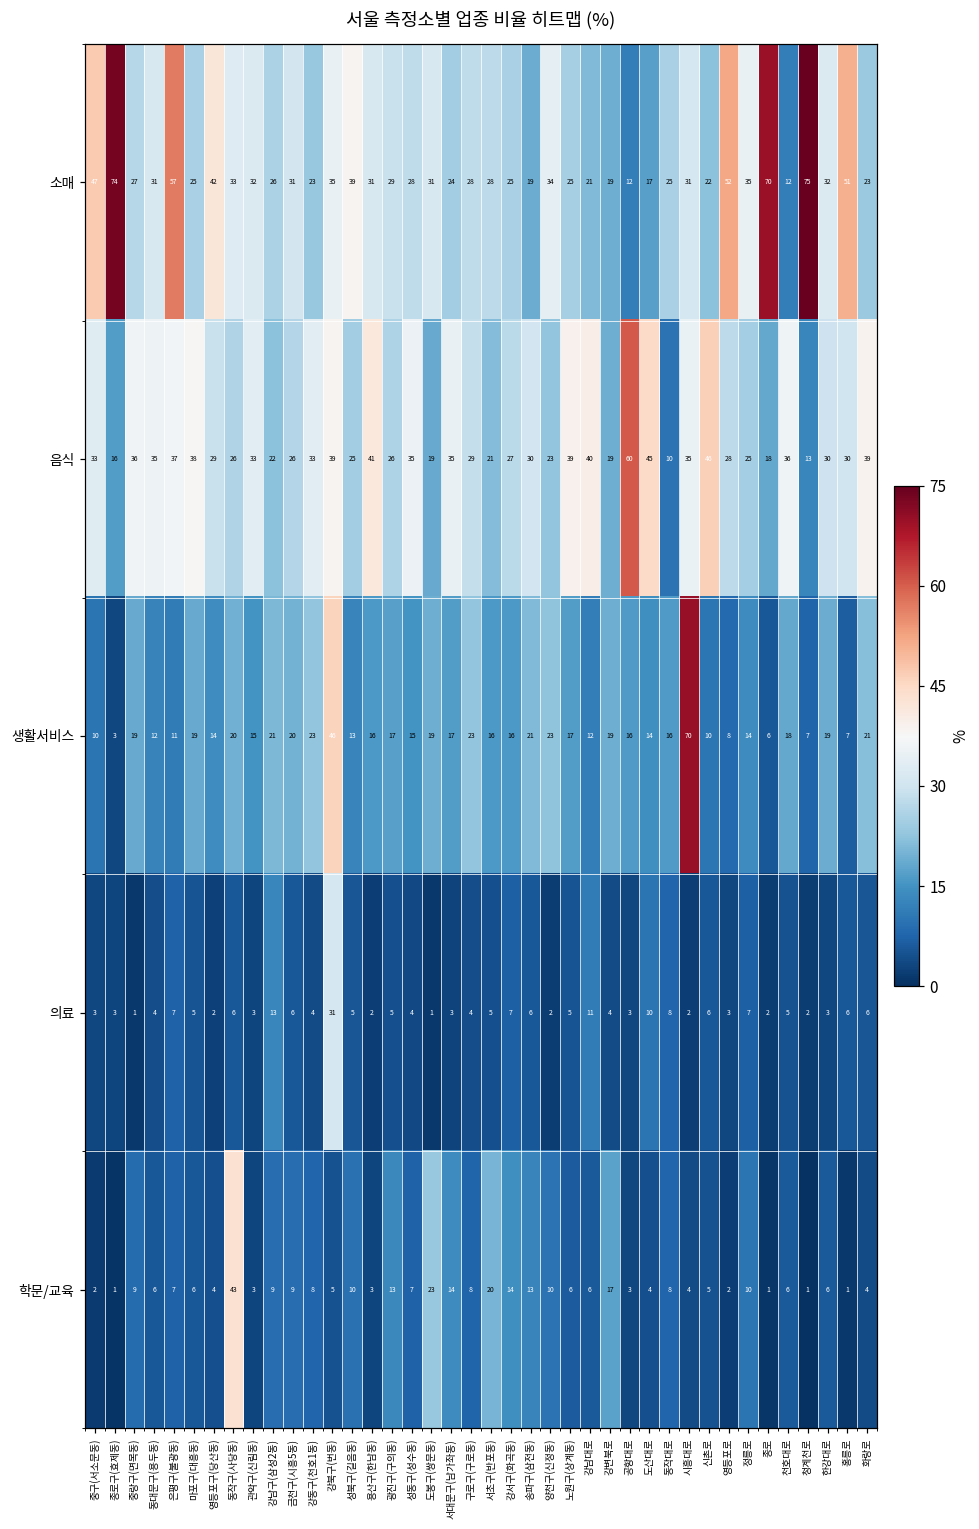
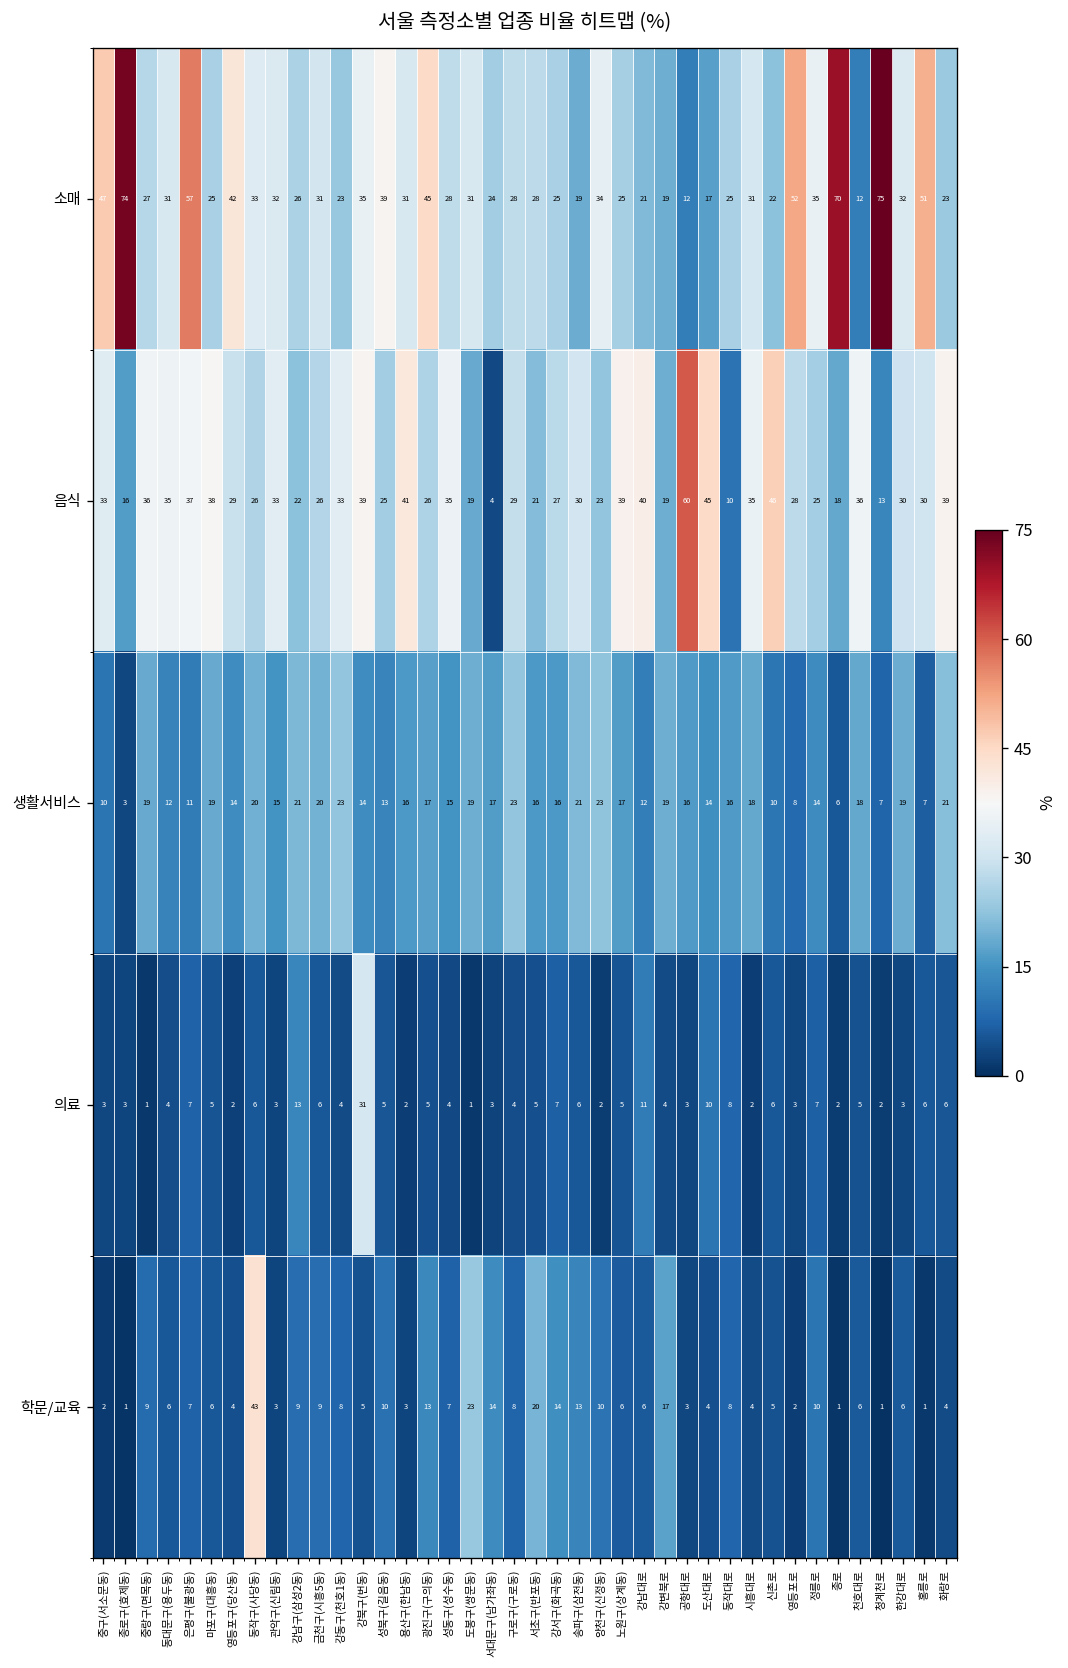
소매, 광진구(구의동): 29 -> 45
음식, 서대문구(남가좌동): 35 -> 4
생활서비스, 강북구(번동): 46 -> 14
생활서비스, 시흥대로: 70 -> 18
